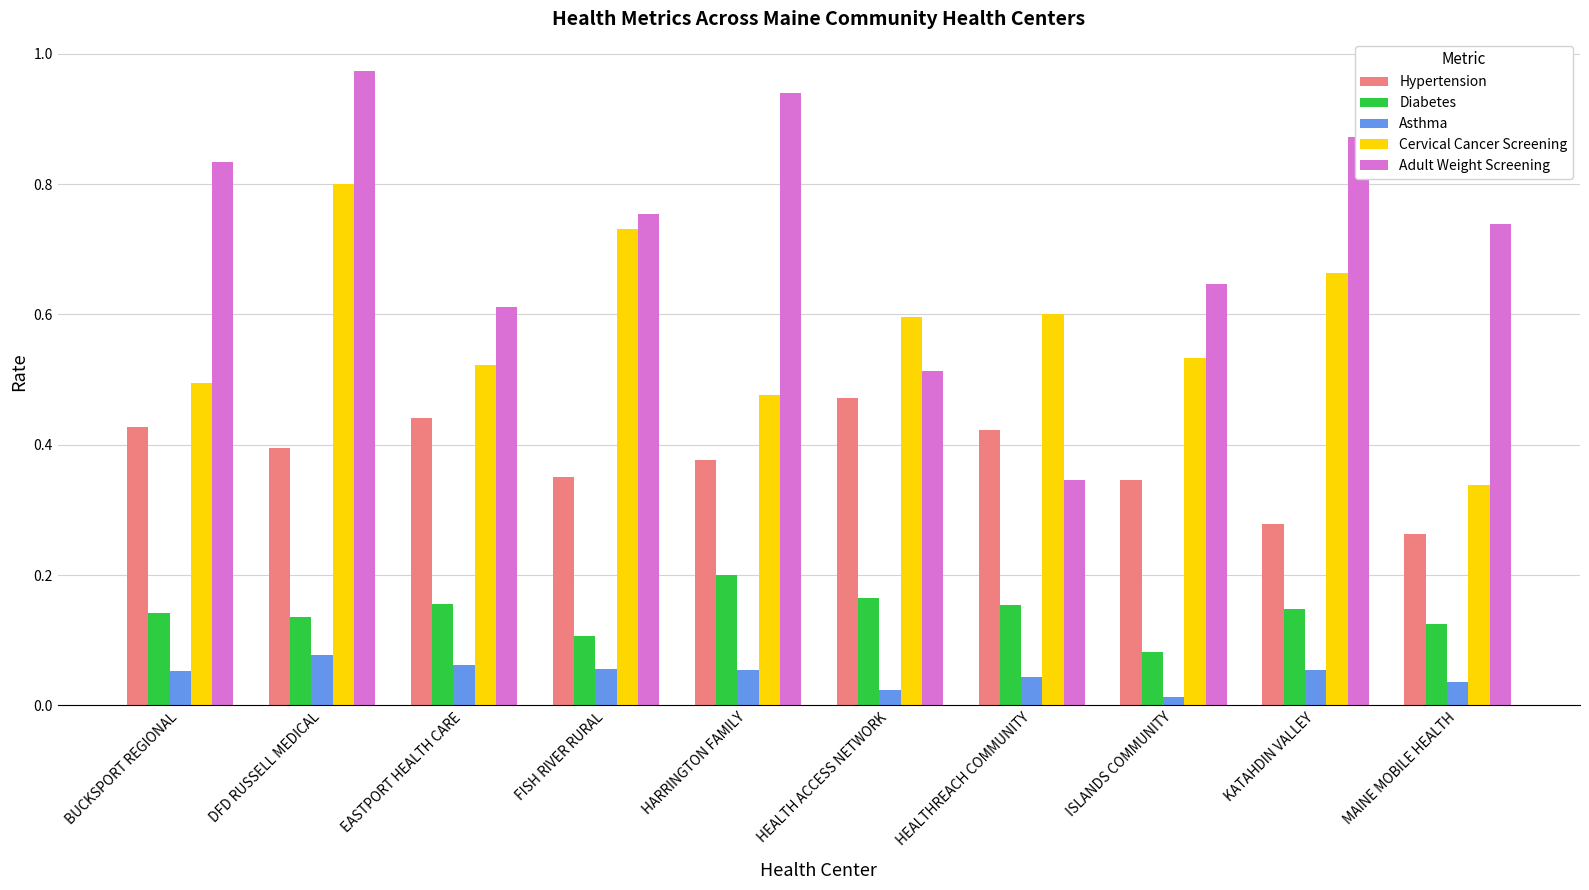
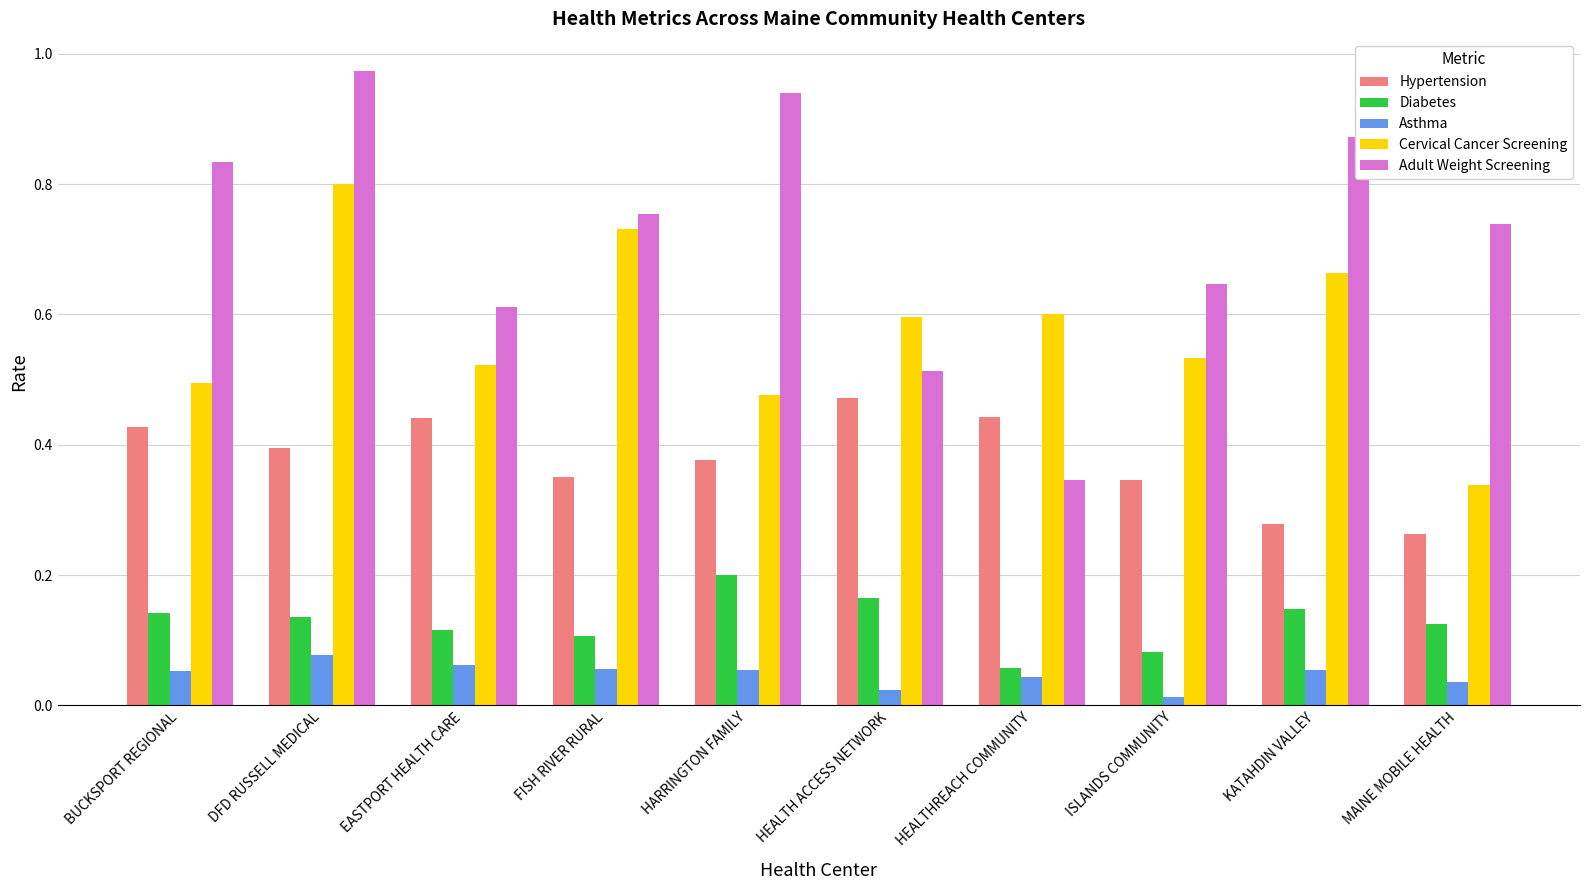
Diabetes, EASTPORT HEALTH CARE: 0.16 -> 0.12
Hypertension, HEALTHREACH COMMUNITY: 0.42 -> 0.44
Diabetes, HEALTHREACH COMMUNITY: 0.15 -> 0.06
